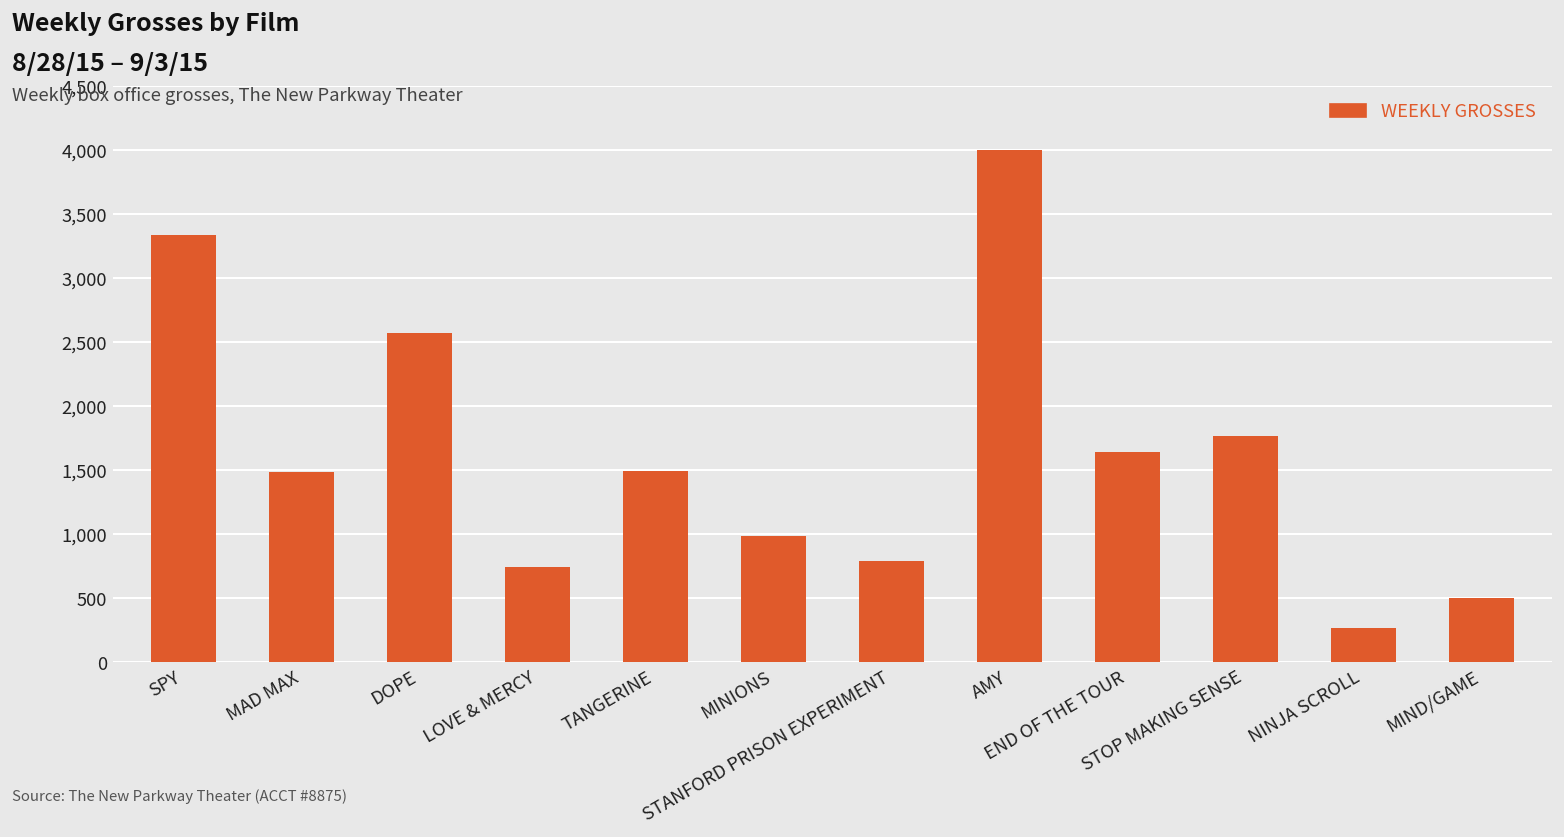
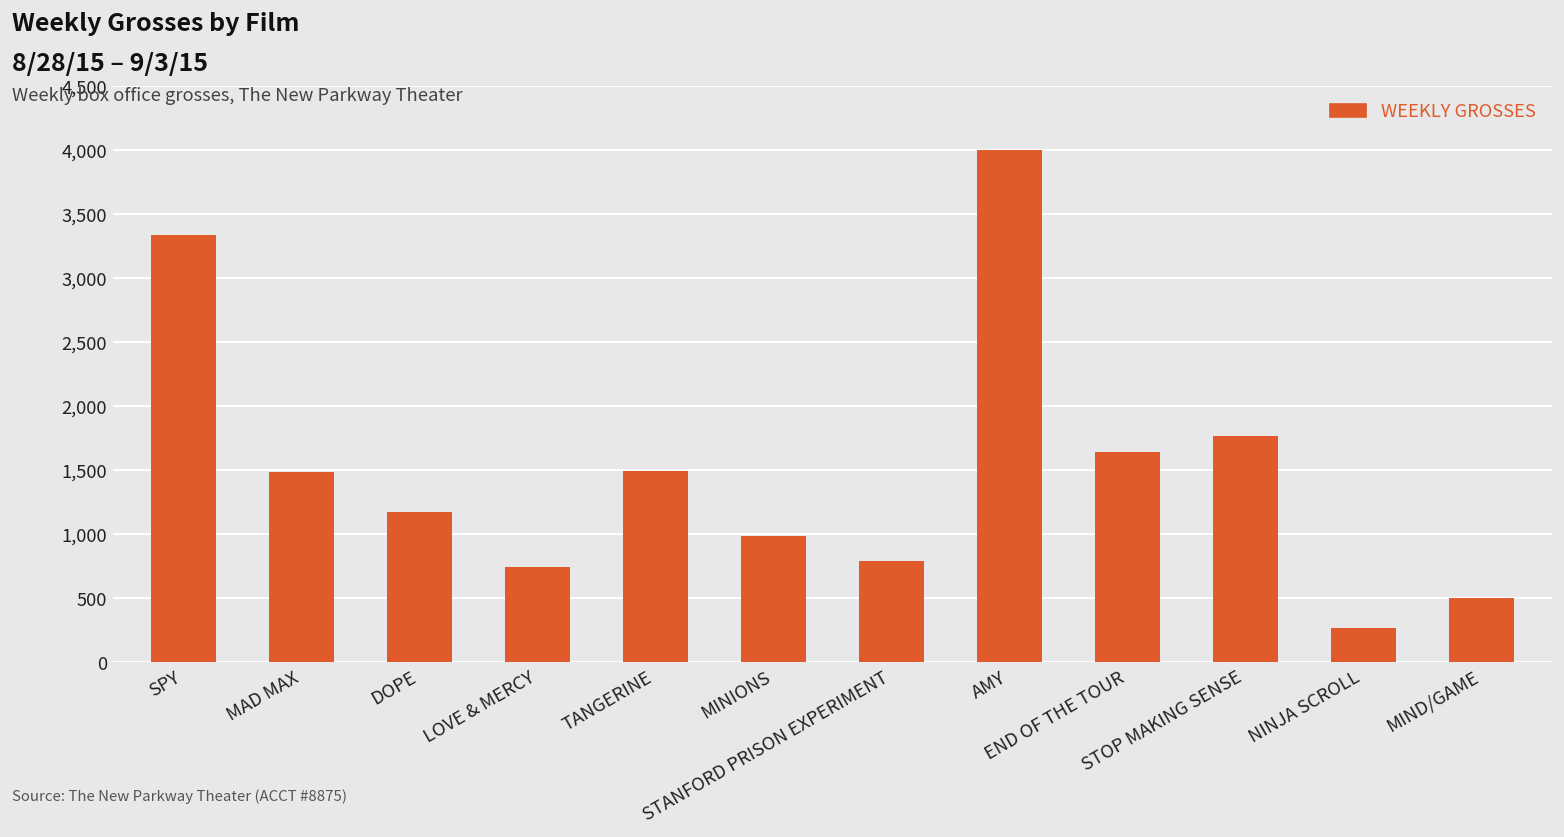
DOPE: 2,570 -> 1,170
